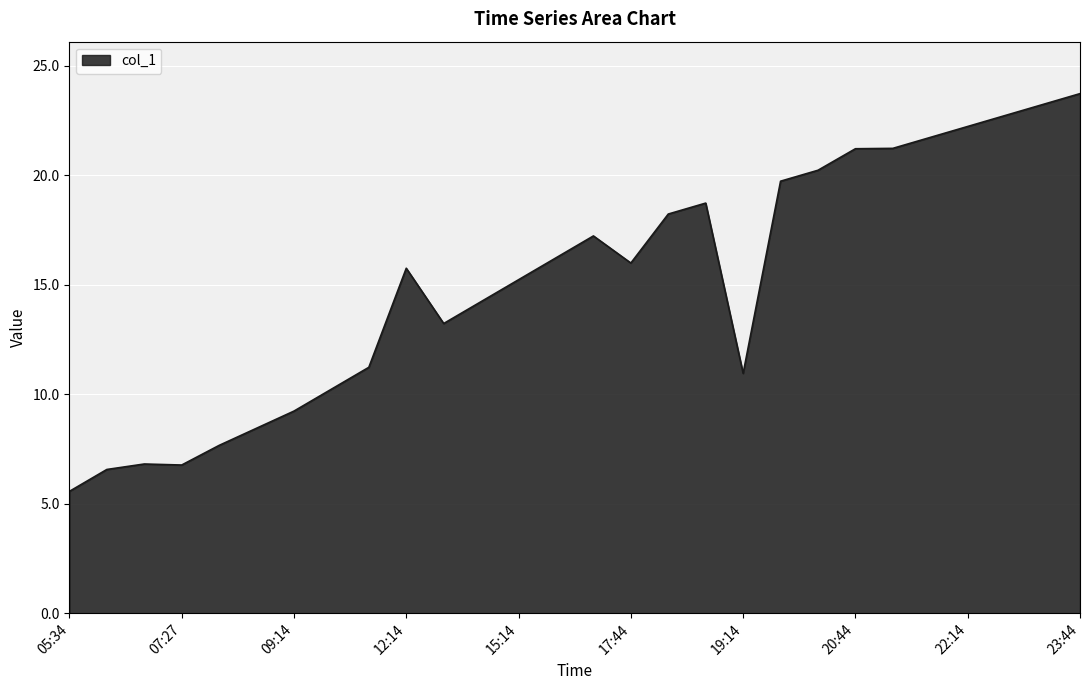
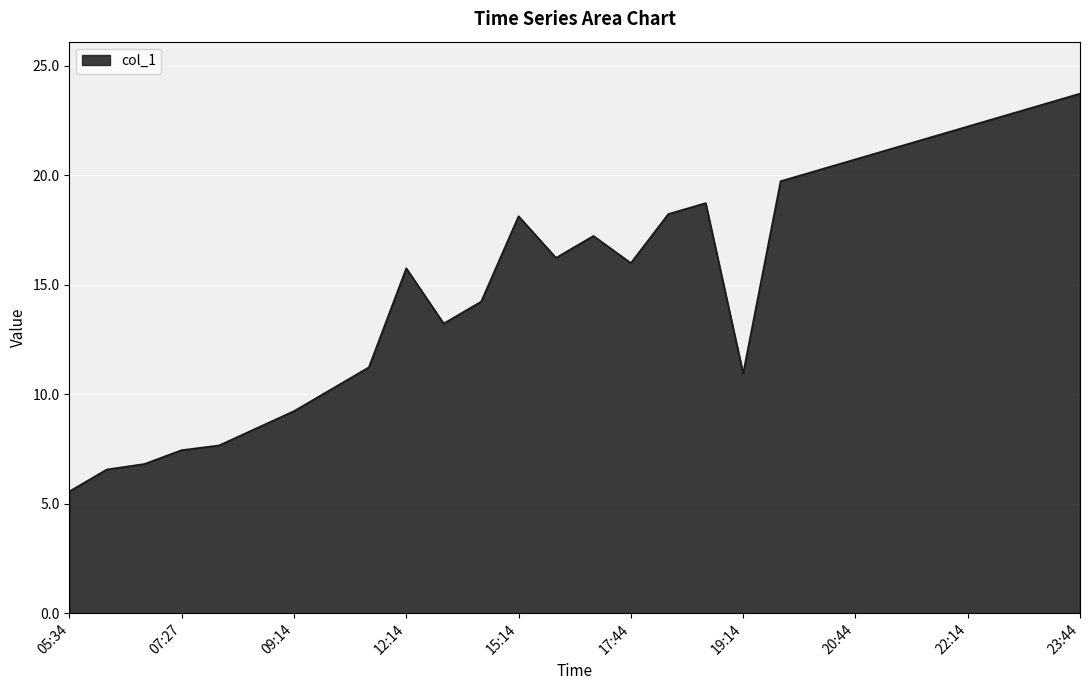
07:27: 6.8 -> 7.5
15:14: 15.2 -> 18.1
20:44: 21.2 -> 20.7
